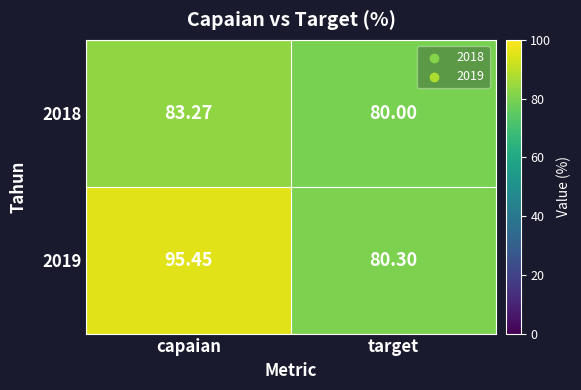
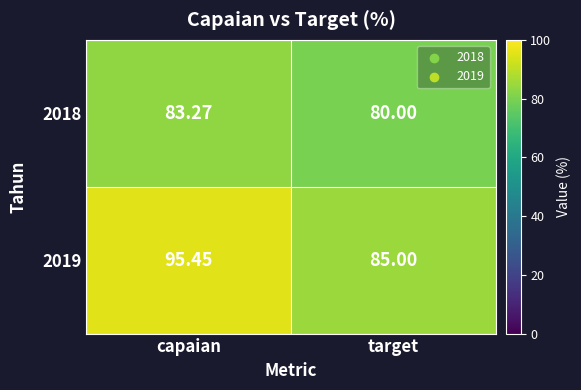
2019, target: 80.30 -> 85.00
